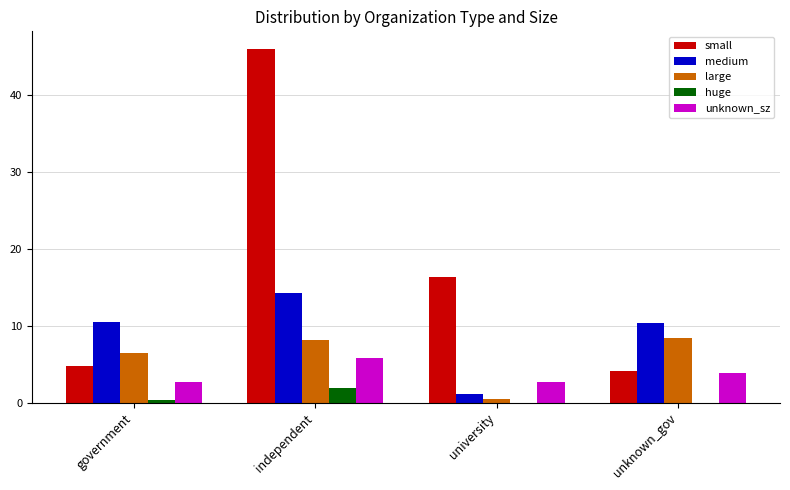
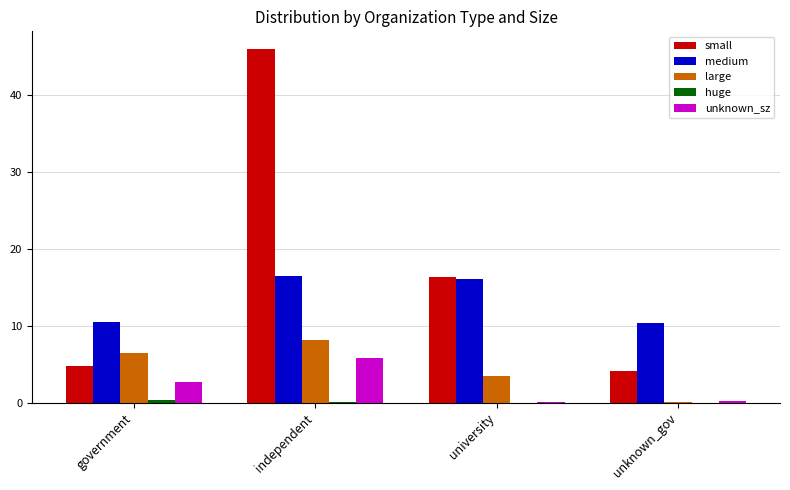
medium, independent: 14 -> 16
huge, independent: 2 -> 0
medium, university: 1 -> 16
large, university: 0 -> 3
unknown_sz, university: 3 -> 0
large, unknown_gov: 8 -> 0
unknown_sz, unknown_gov: 4 -> 0
